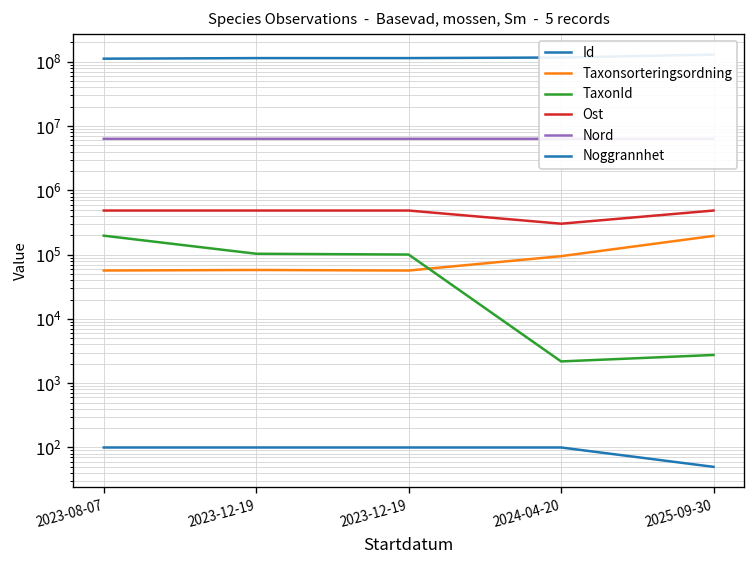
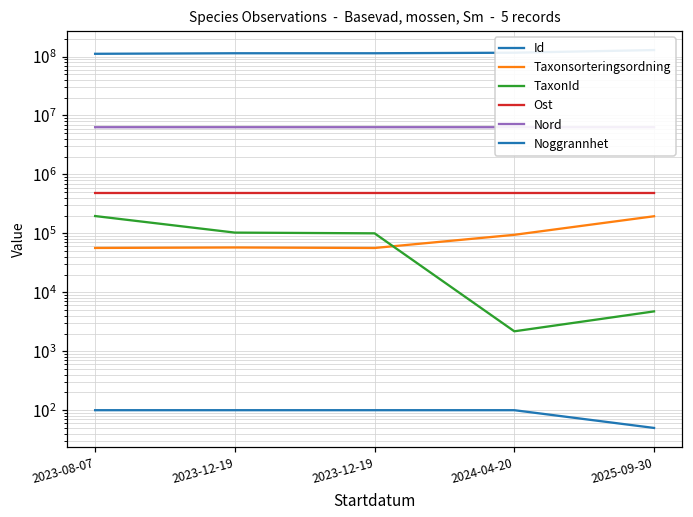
Ost, 2024-04-20: 300000 -> 500000
TaxonId, 2025-09-30: 3000 -> 5000
